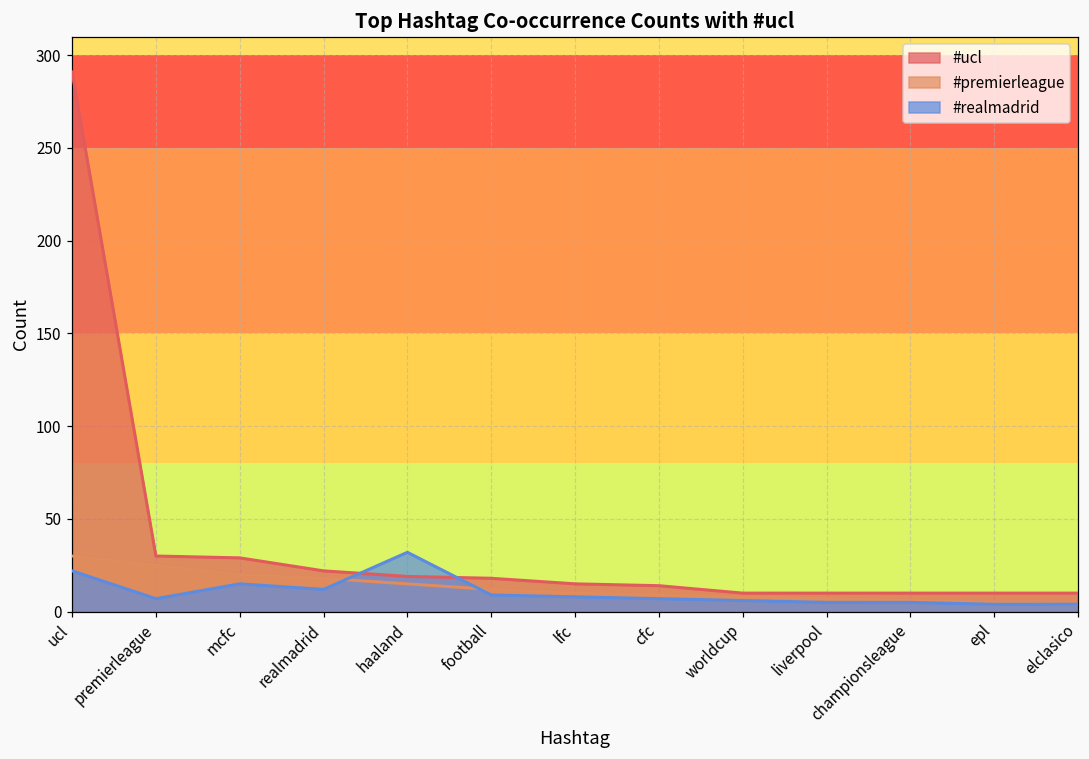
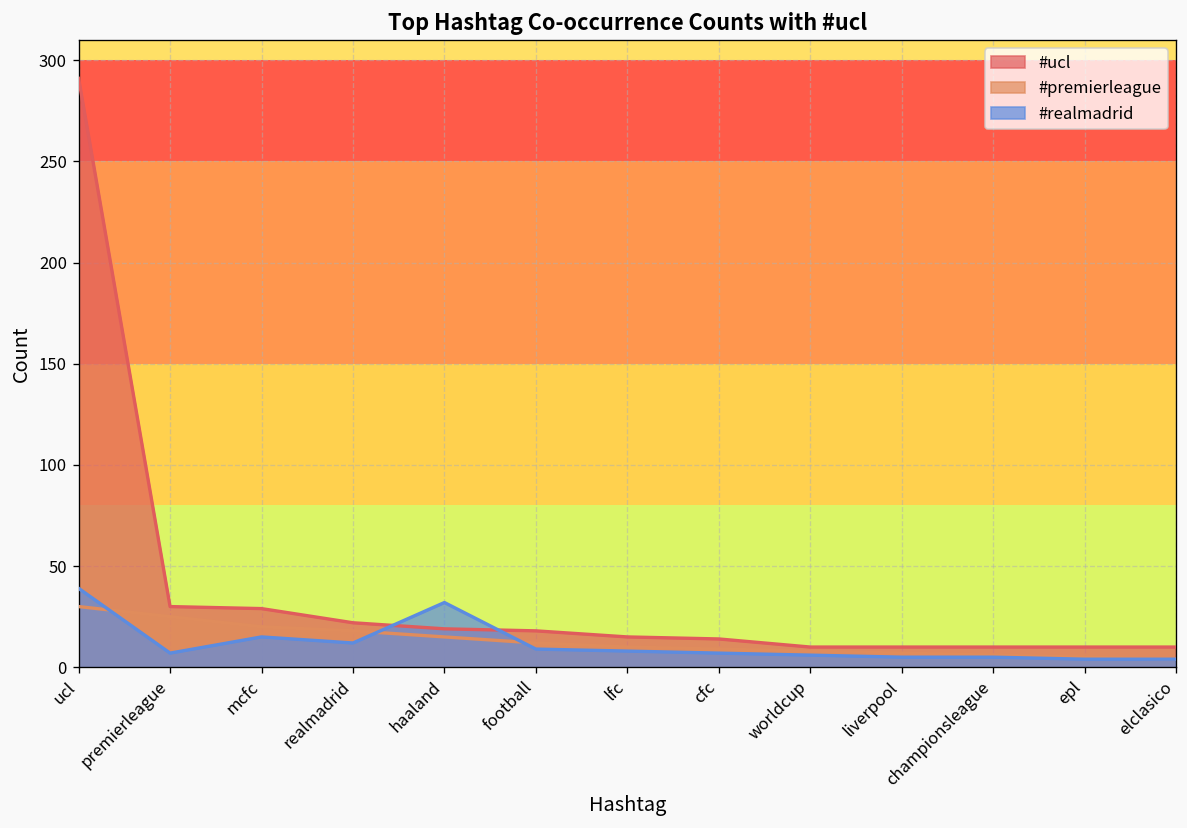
#realmadrid, ucl: 22 -> 39
